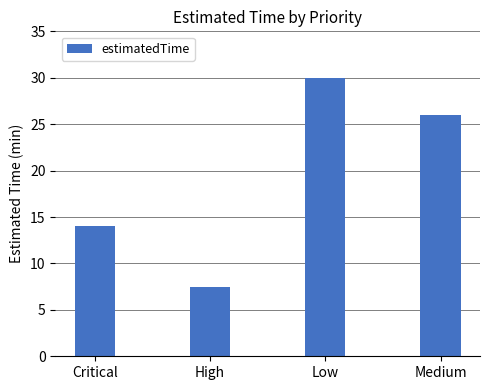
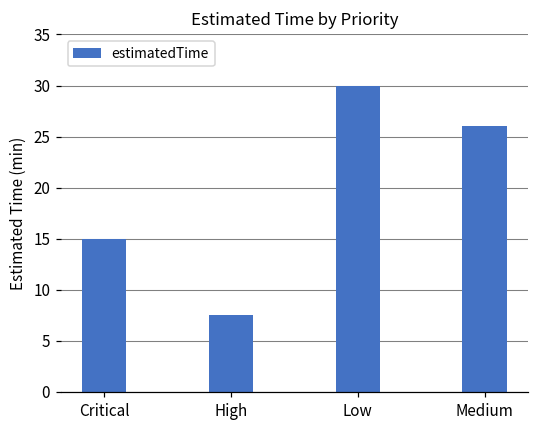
Critical: 14 -> 15
